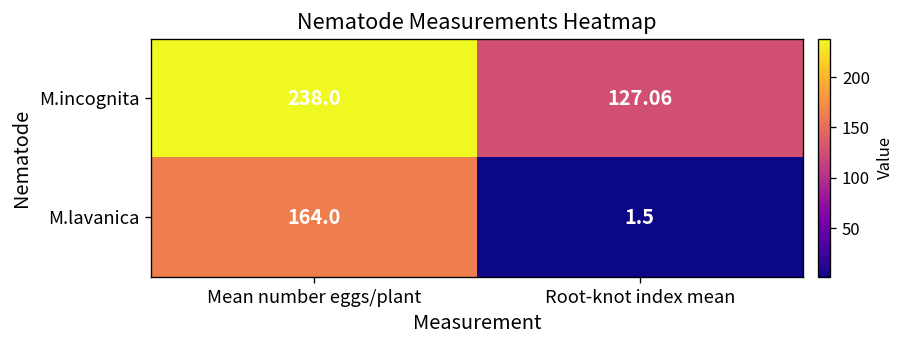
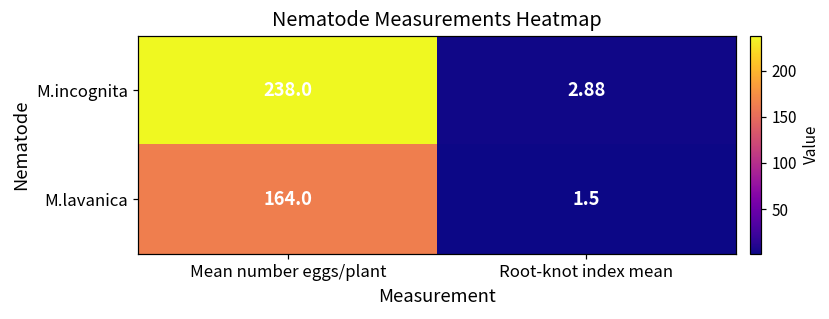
M.incognita, Root-knot index mean: 127.06 -> 2.88
